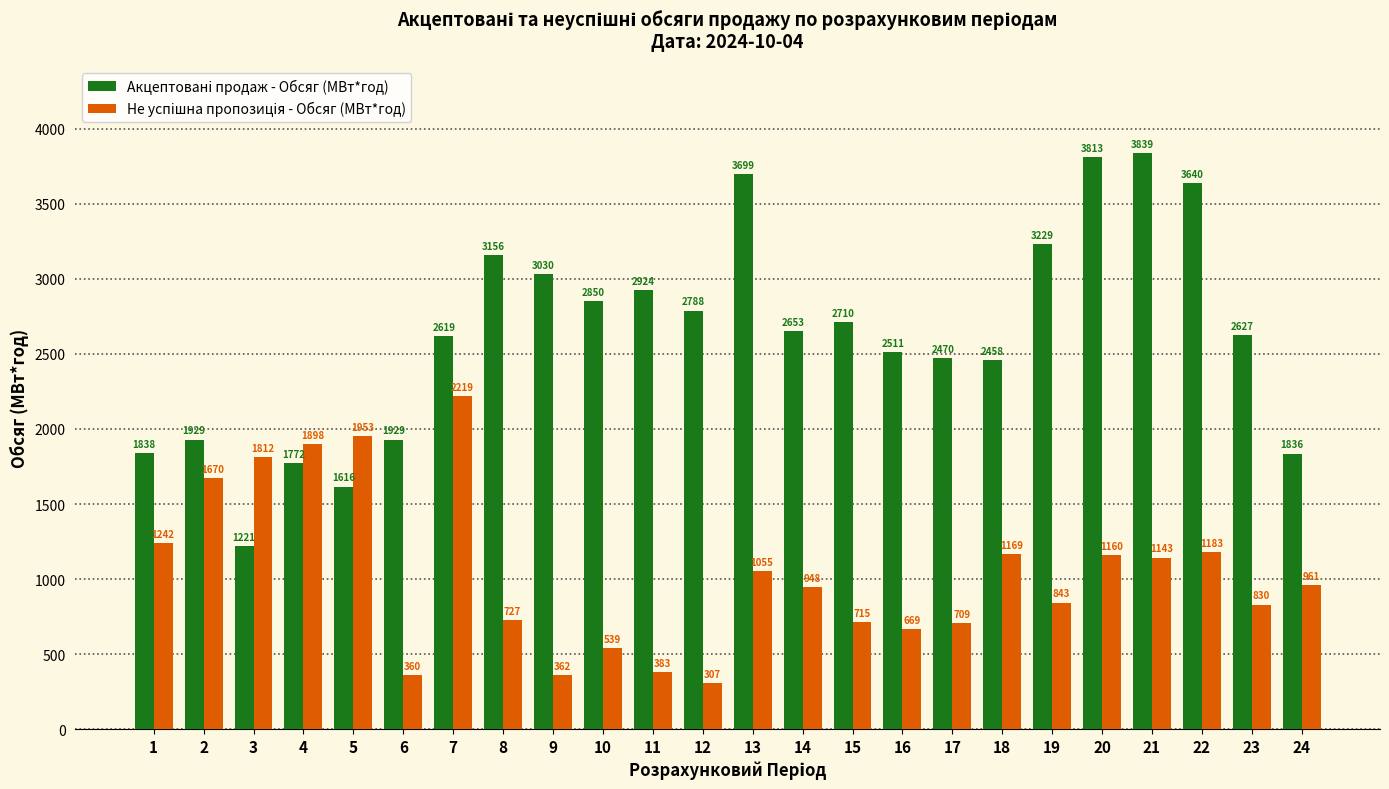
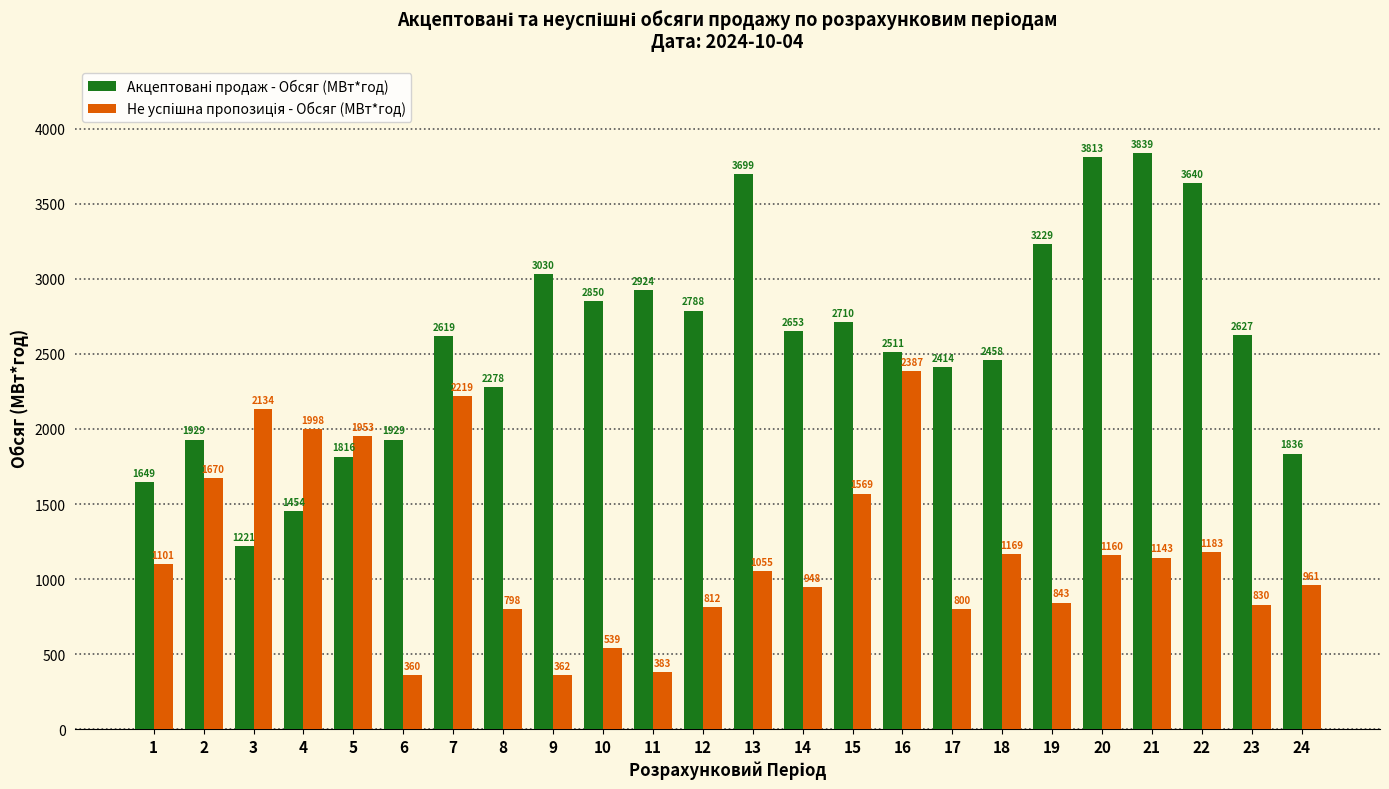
Акцептовані продаж - Обсяг (МВт*год), 1: 1838 -> 1649
Не успішна пропозиція - Обсяг (МВт*год), 1: 1242 -> 1101
Не успішна пропозиція - Обсяг (МВт*год), 3: 1812 -> 2134
Акцептовані продаж - Обсяг (МВт*год), 4: 1772 -> 1454
Не успішна пропозиція - Обсяг (МВт*год), 4: 1898 -> 1998
Акцептовані продаж - Обсяг (МВт*год), 5: 1616 -> 1816
Акцептовані продаж - Обсяг (МВт*год), 8: 3156 -> 2278
Не успішна пропозиція - Обсяг (МВт*год), 8: 727 -> 798
Не успішна пропозиція - Обсяг (МВт*год), 12: 307 -> 812
Не успішна пропозиція - Обсяг (МВт*год), 15: 715 -> 1569
Не успішна пропозиція - Обсяг (МВт*год), 16: 669 -> 2387
Акцептовані продаж - Обсяг (МВт*год), 17: 2470 -> 2414
Не успішна пропозиція - Обсяг (МВт*год), 17: 709 -> 800
